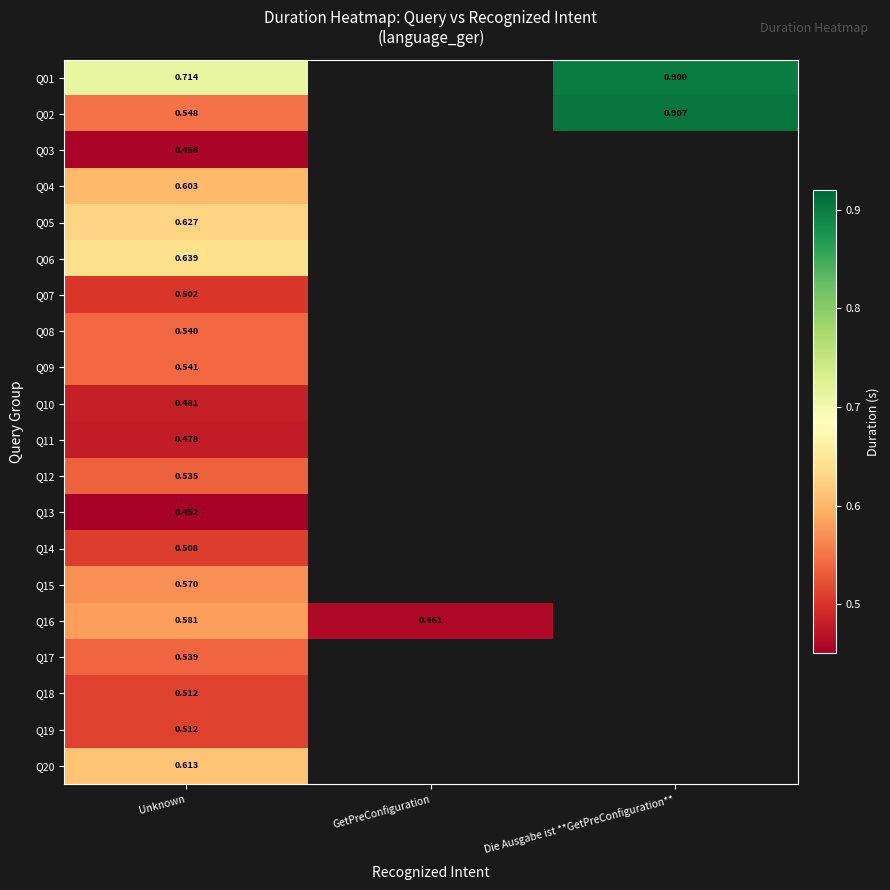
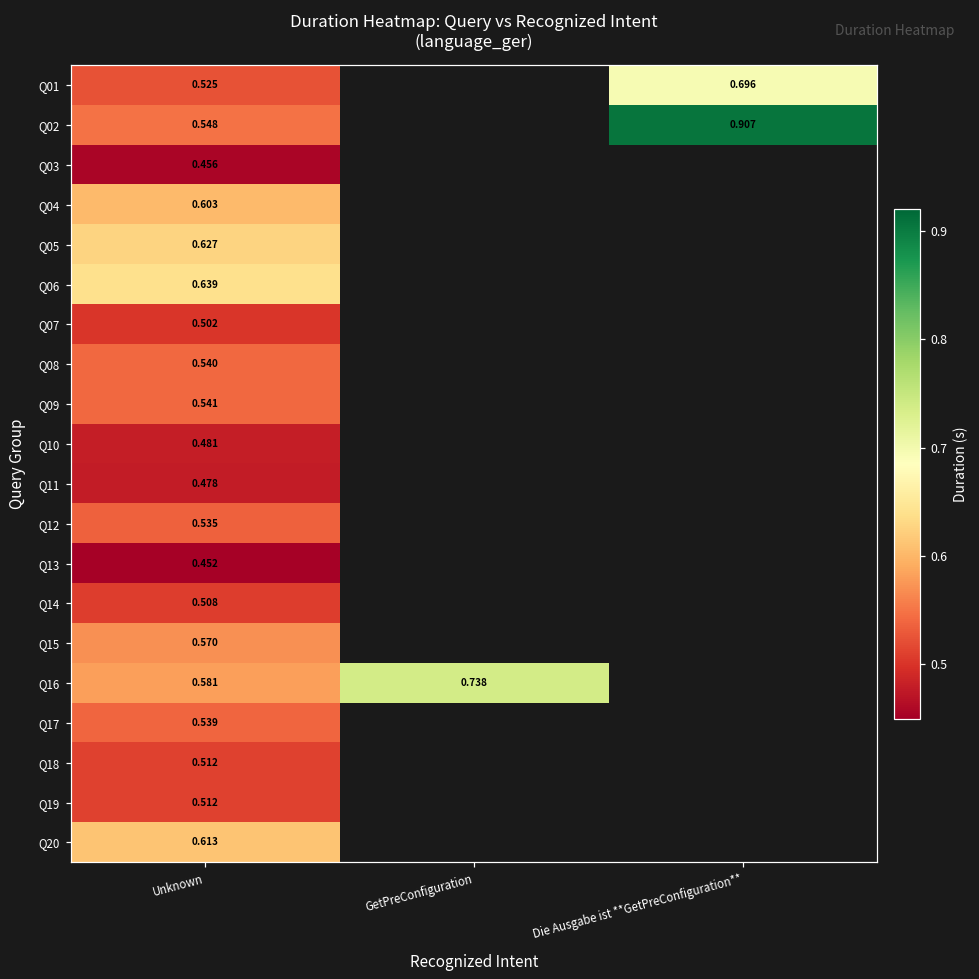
Q01, Unknown: 0.714 -> 0.525
Q01, Die Ausgabe ist **GetPreConfiguration**: 0.900 -> 0.696
Q16, GetPreConfiguration: 0.461 -> 0.738
